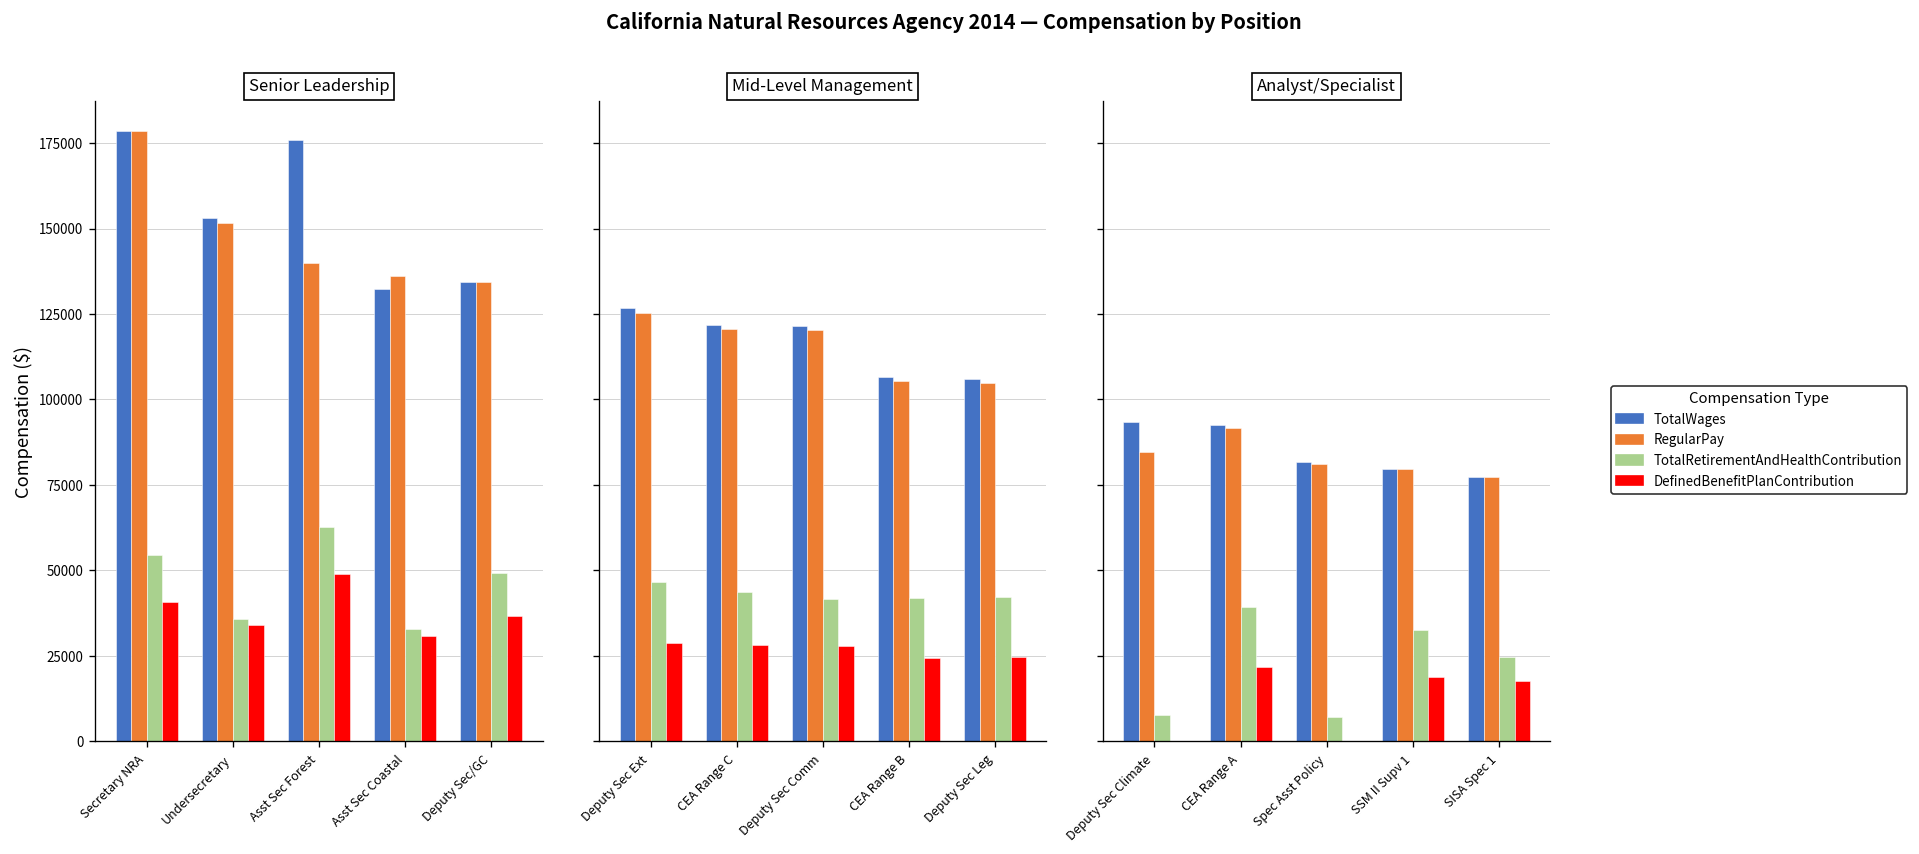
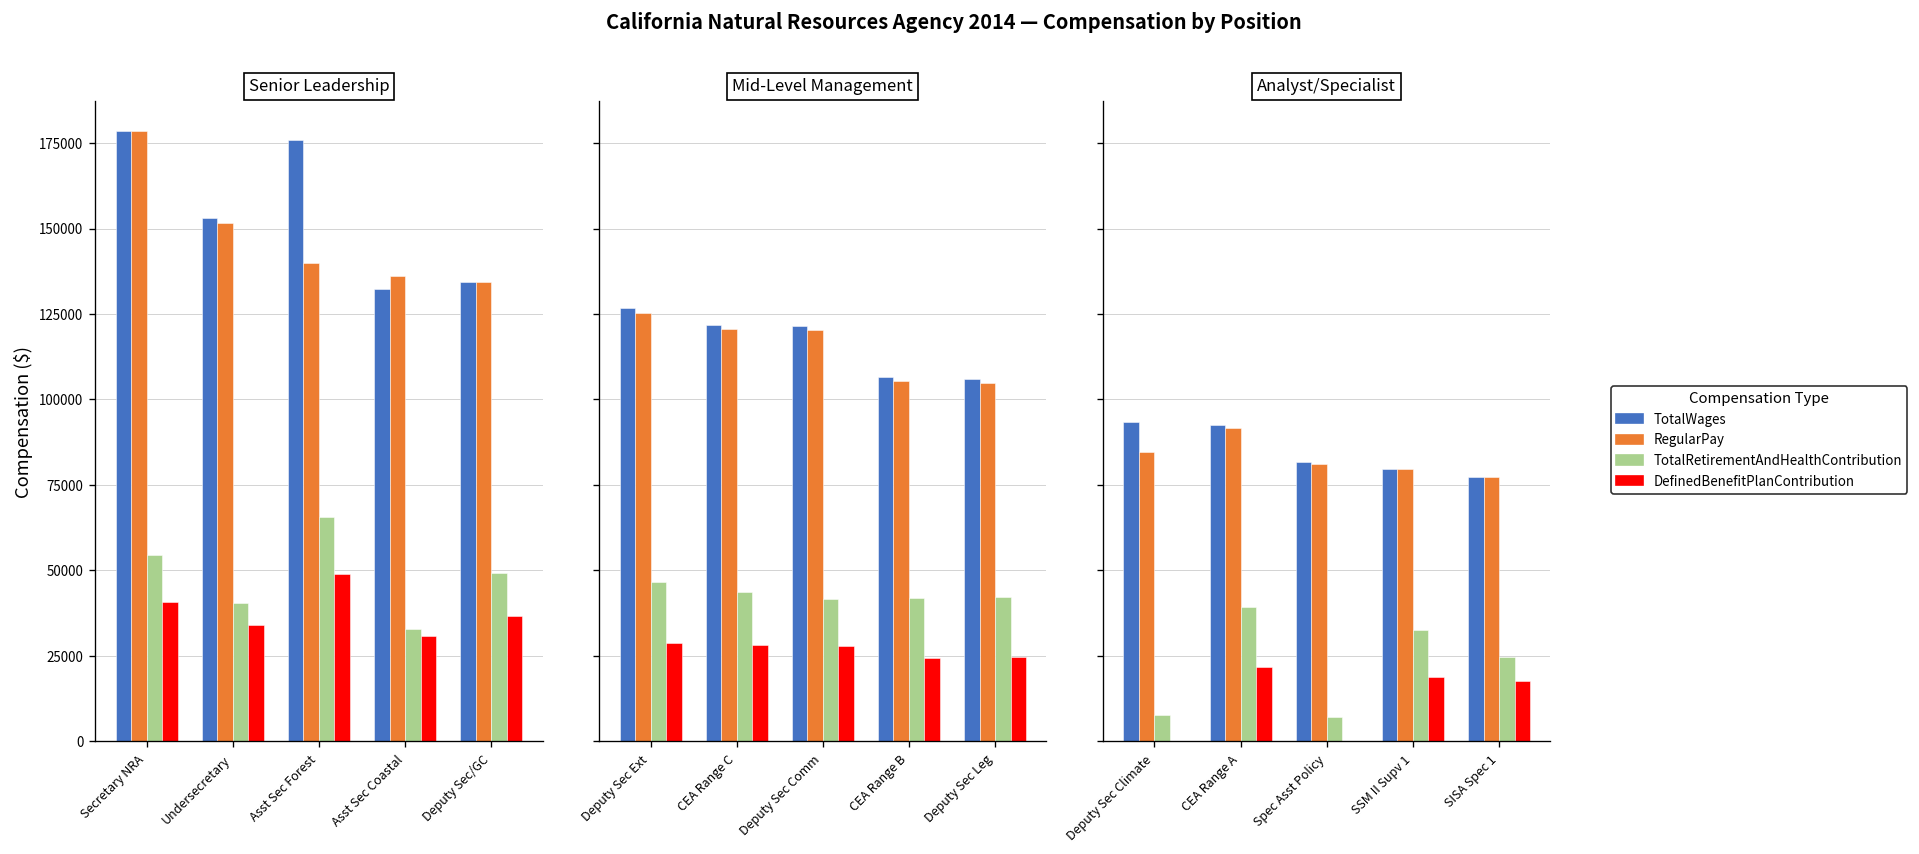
Senior Leadership, TotalRetirementAndHealthContribution, Undersecretary: 36000 -> 41000
Senior Leadership, TotalRetirementAndHealthContribution, Asst Sec Forest: 63000 -> 66000
